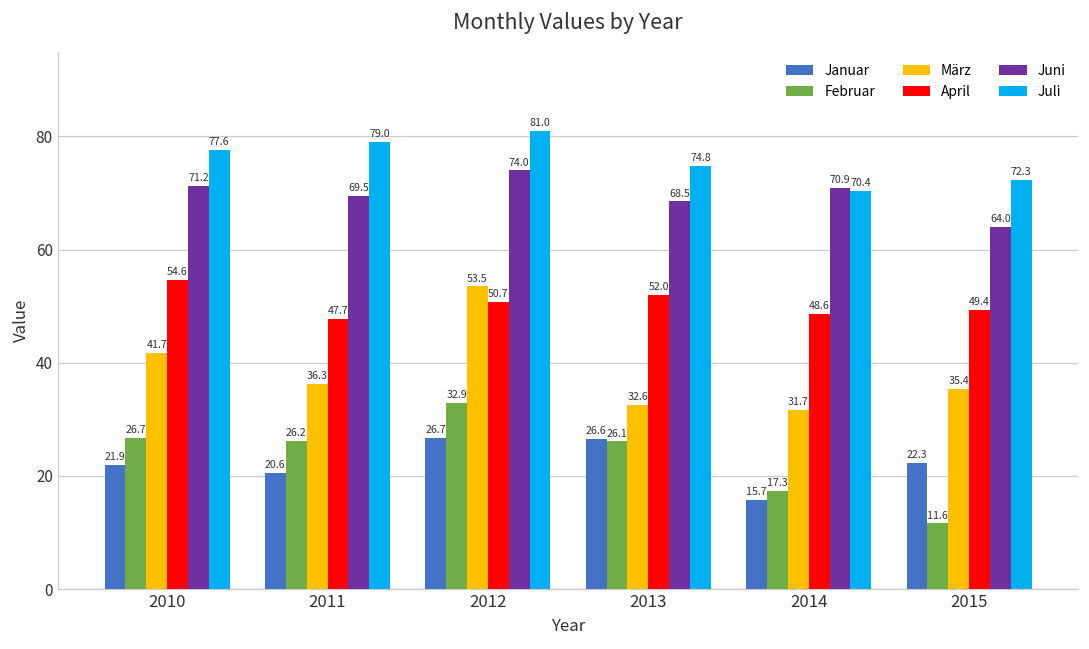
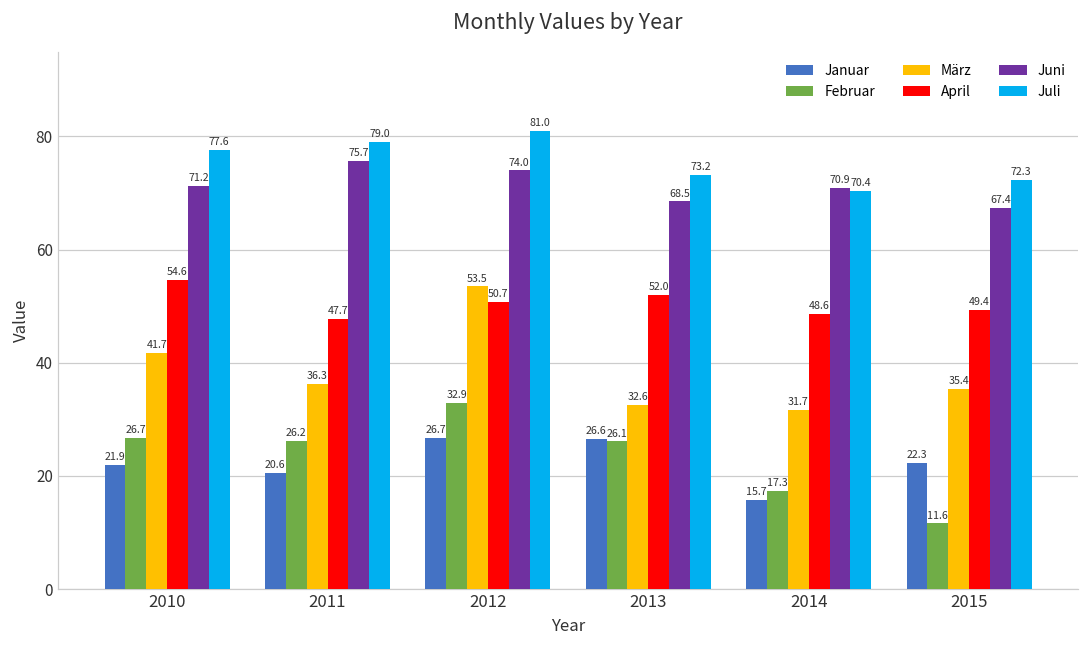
Juni, 2011: 69.5 -> 75.7
Juli, 2013: 74.8 -> 73.2
Juni, 2015: 64.0 -> 67.4
